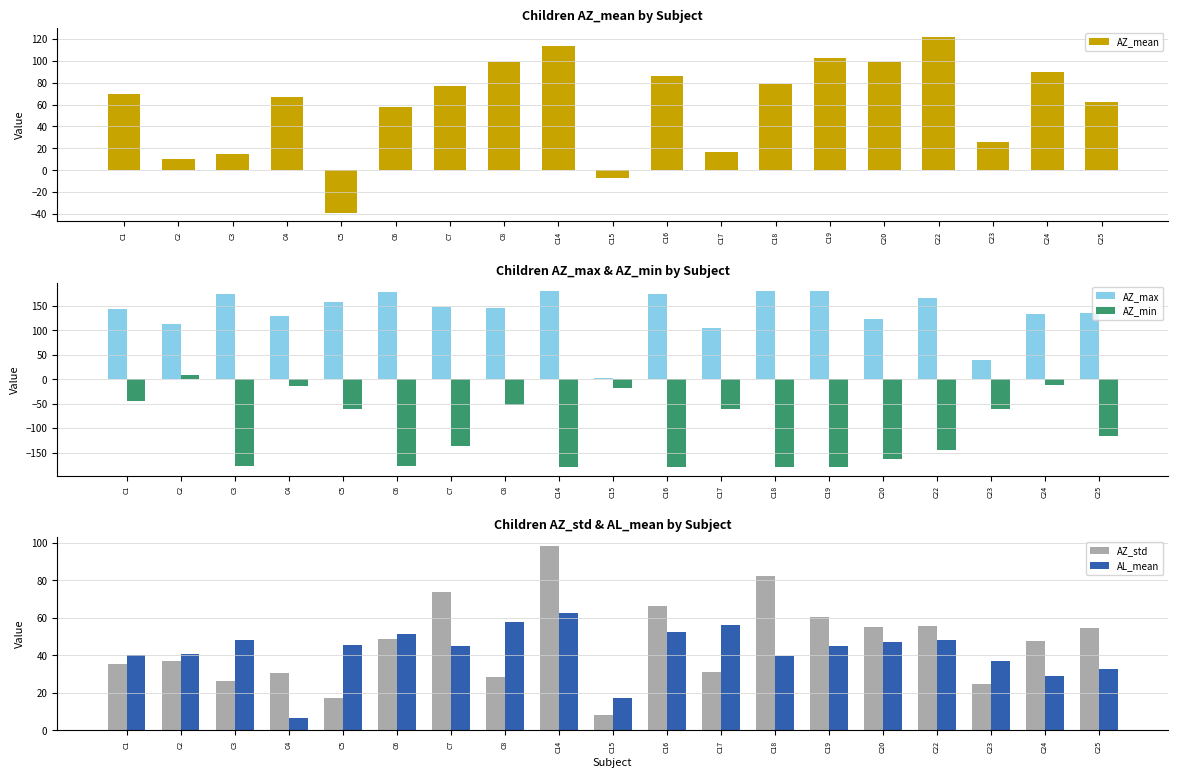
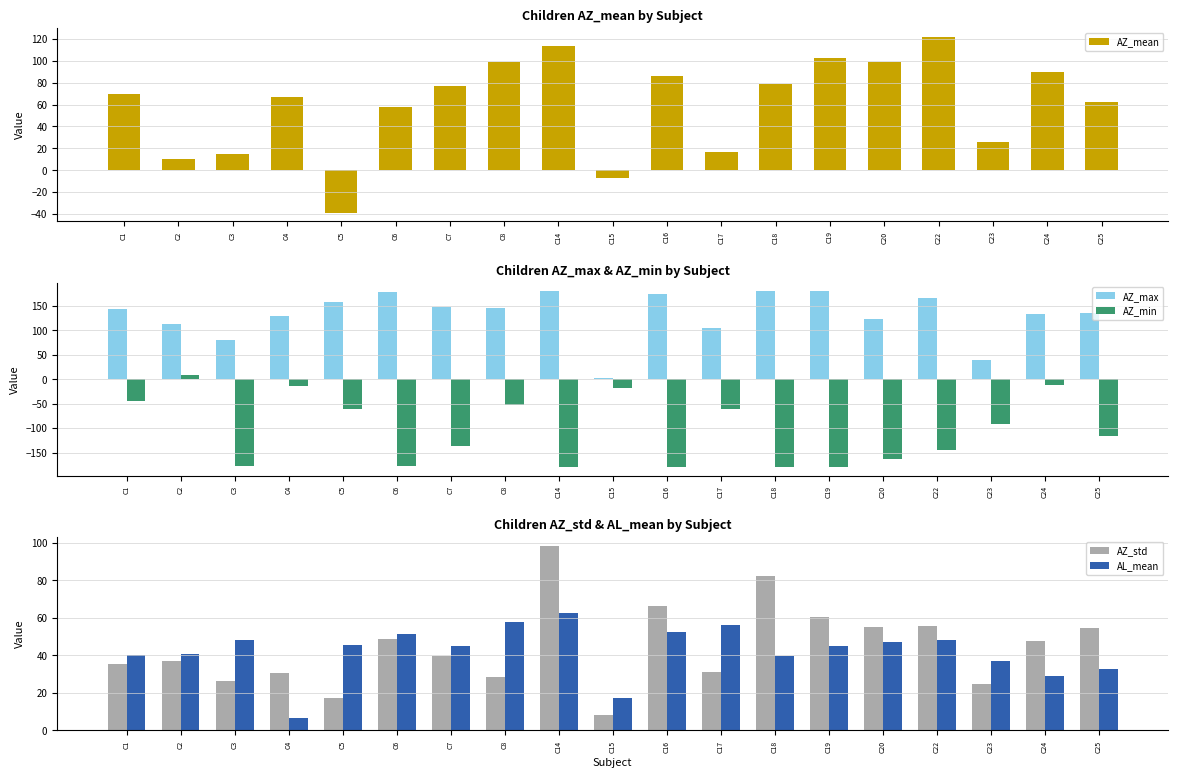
Children AZ_max & AZ_min by Subject, AZ_max, C3: 170 -> 80
Children AZ_max & AZ_min by Subject, AZ_min, C23: -60 -> -90
Children AZ_std & AL_mean by Subject, AZ_std, C7: 74 -> 40
